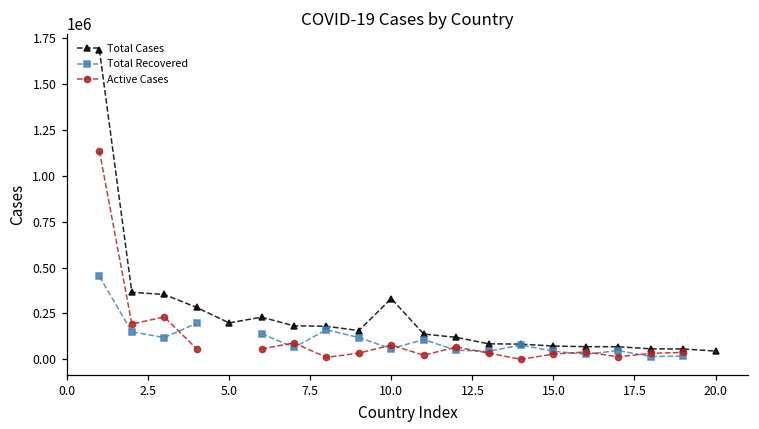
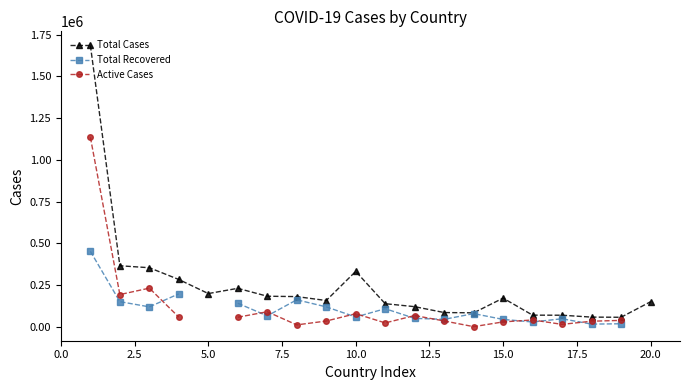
Total Cases, 15.0: 70000 -> 170000
Total Cases, 20.0: 50000 -> 150000
